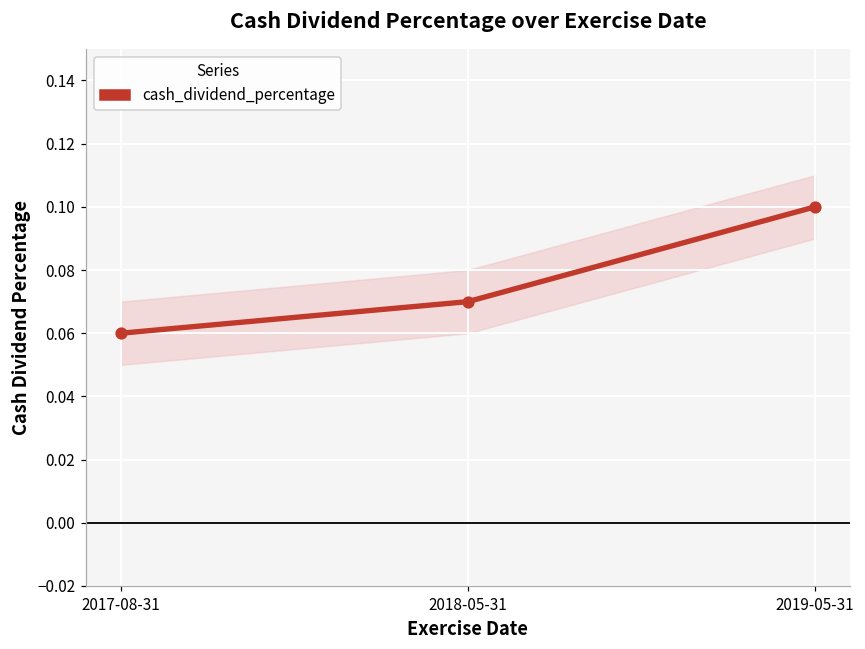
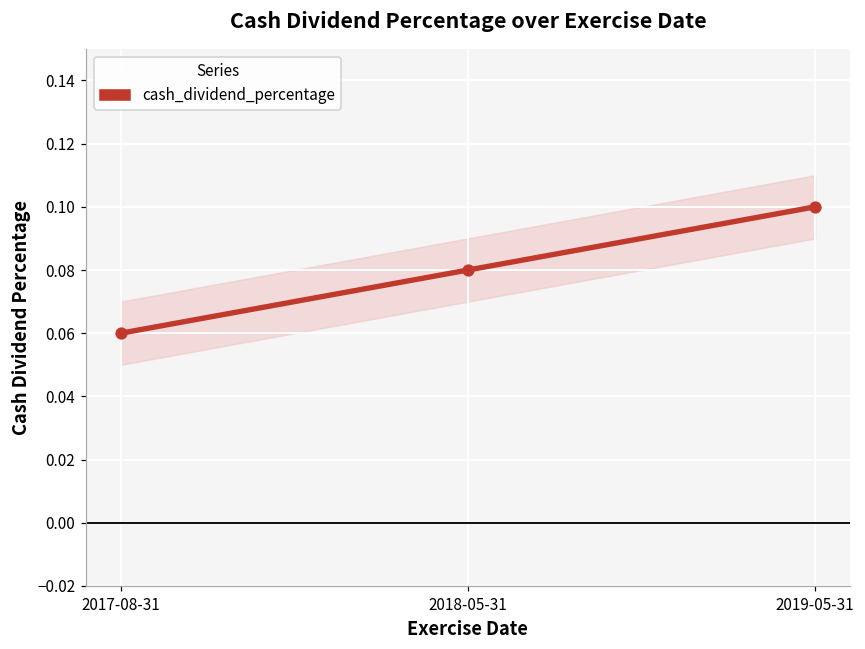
cash_dividend_percentage, 2018-05-31: 0.07 -> 0.08
